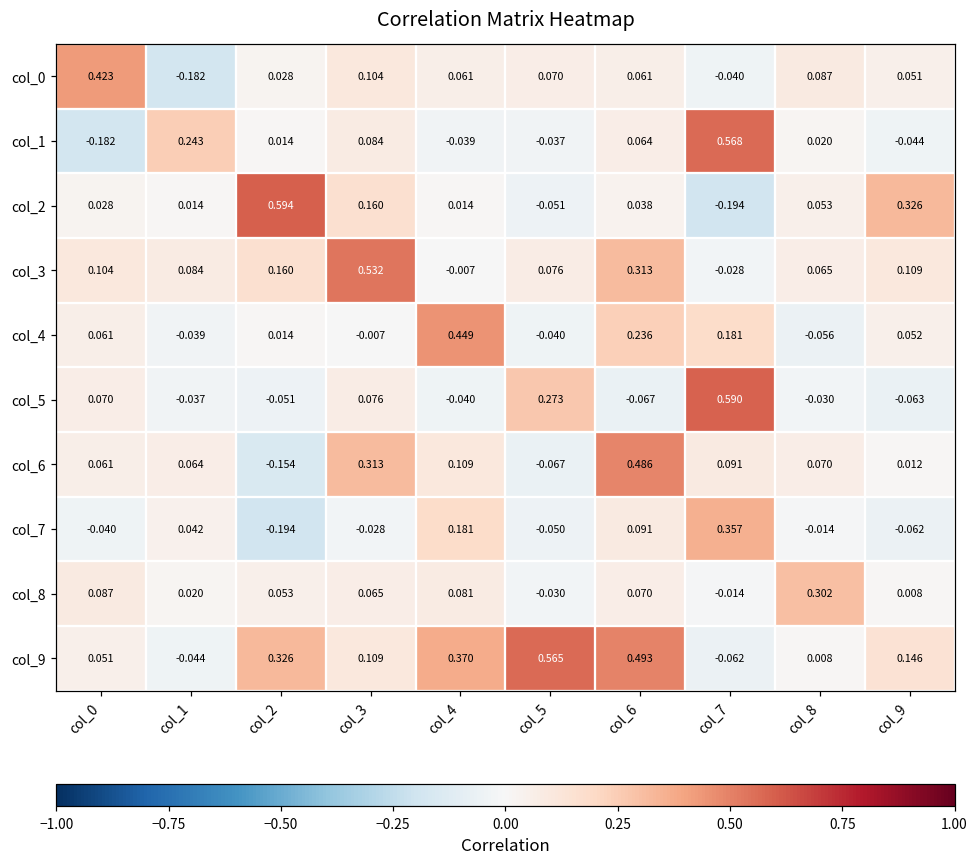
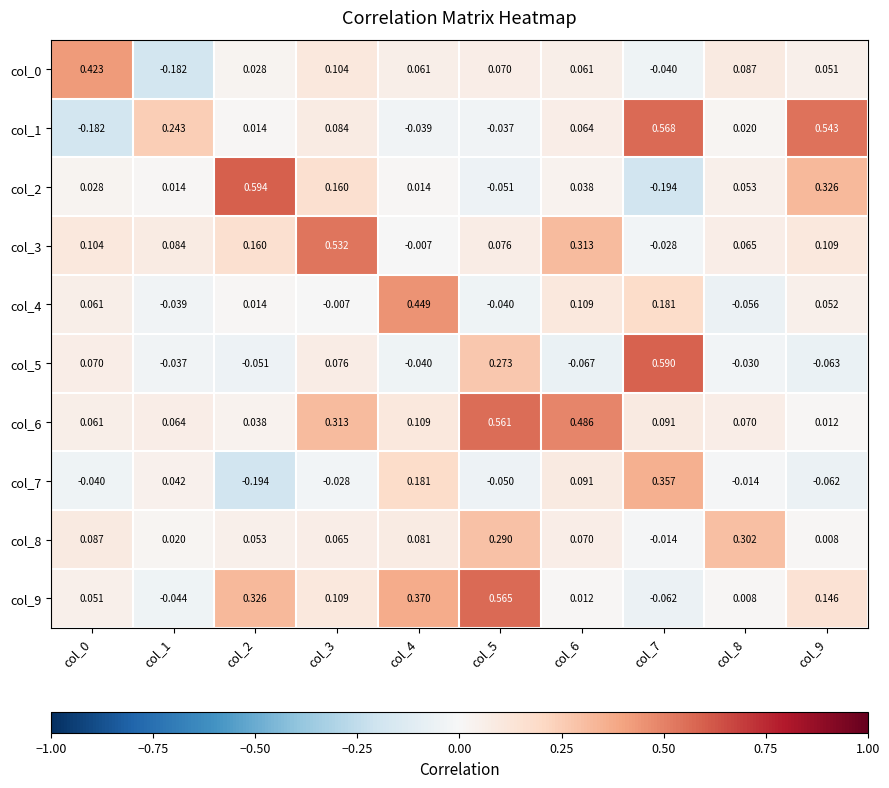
col_1, col_9: -0.044 -> 0.543
col_4, col_6: 0.236 -> 0.109
col_6, col_2: -0.154 -> 0.038
col_6, col_5: -0.067 -> 0.561
col_8, col_5: -0.030 -> 0.290
col_9, col_6: 0.493 -> 0.012
